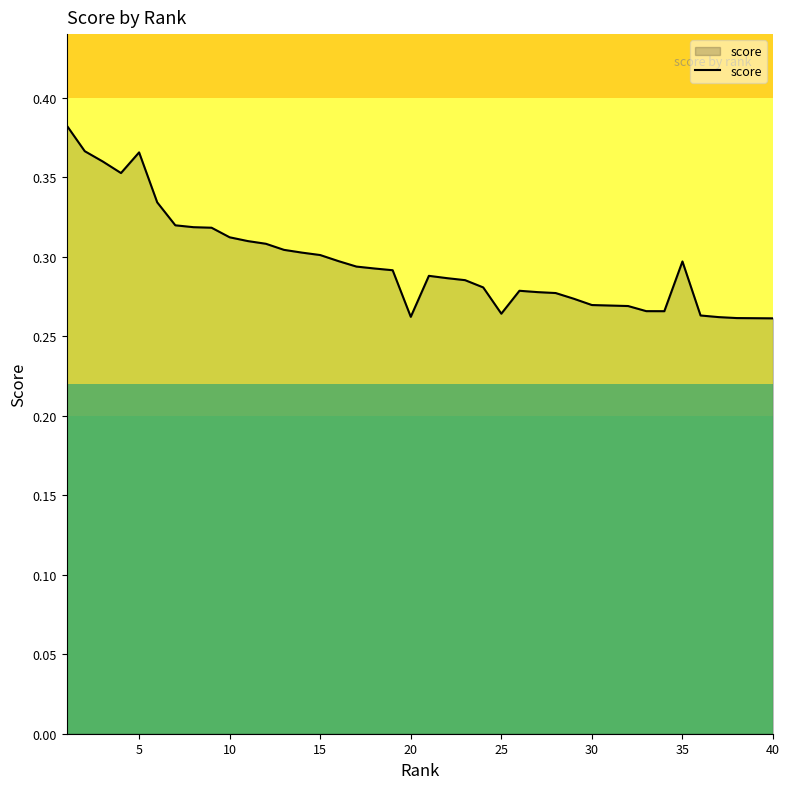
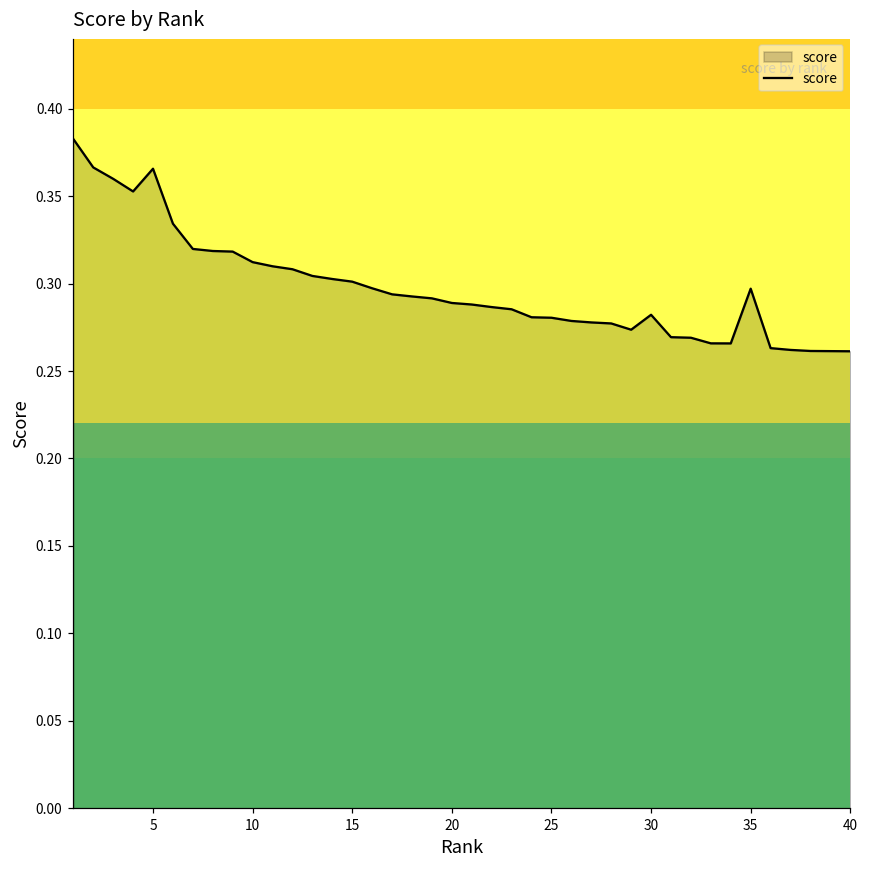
20: 0.262 -> 0.289
25: 0.264 -> 0.280
30: 0.270 -> 0.282
